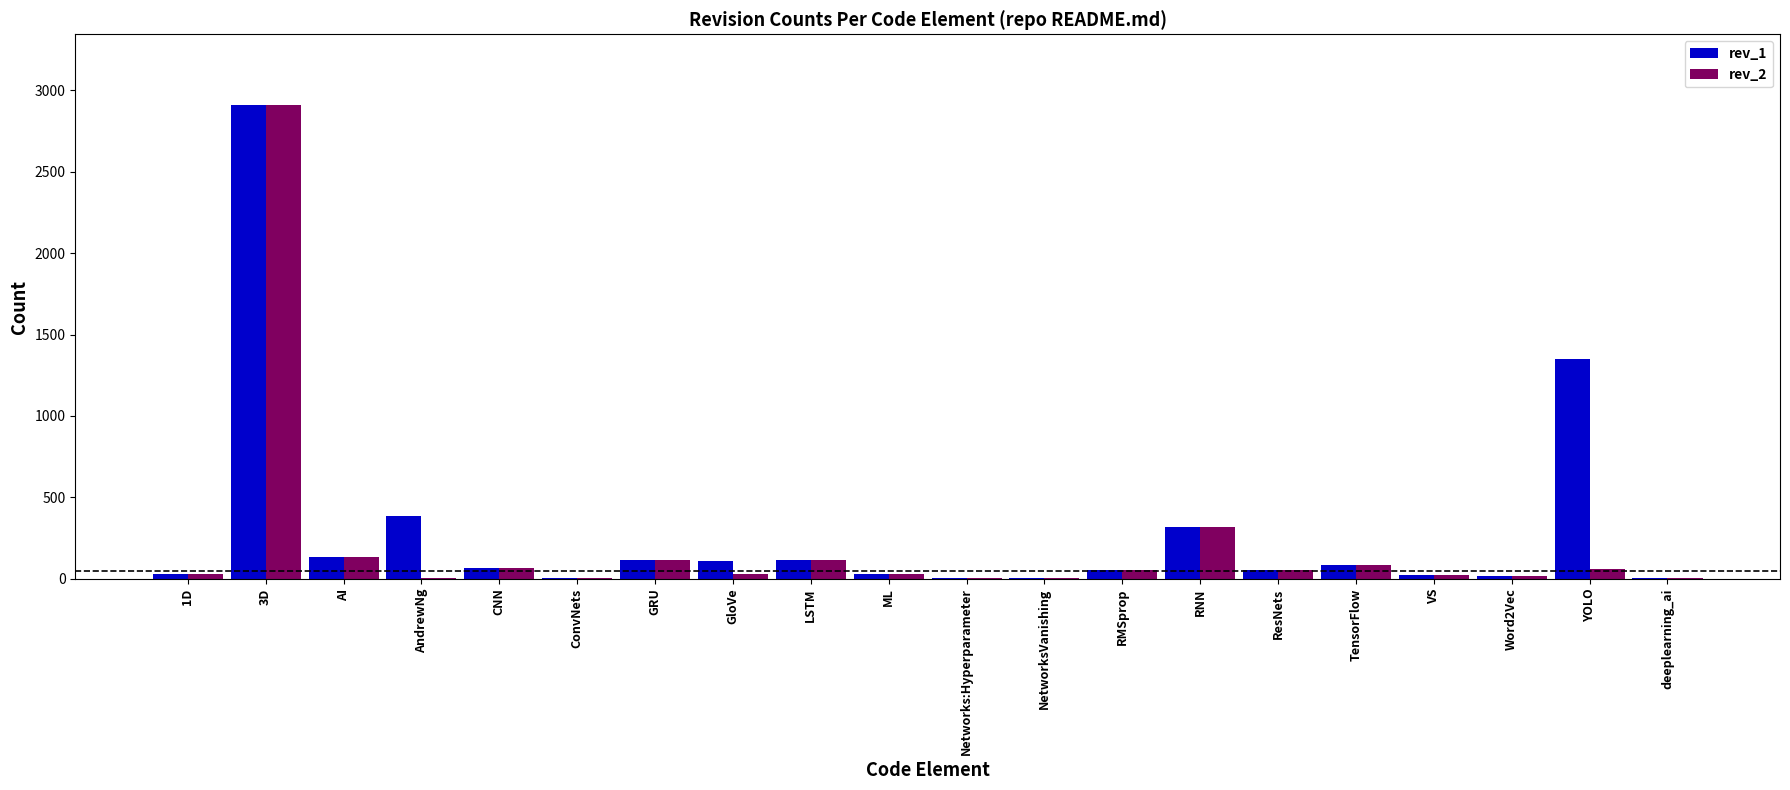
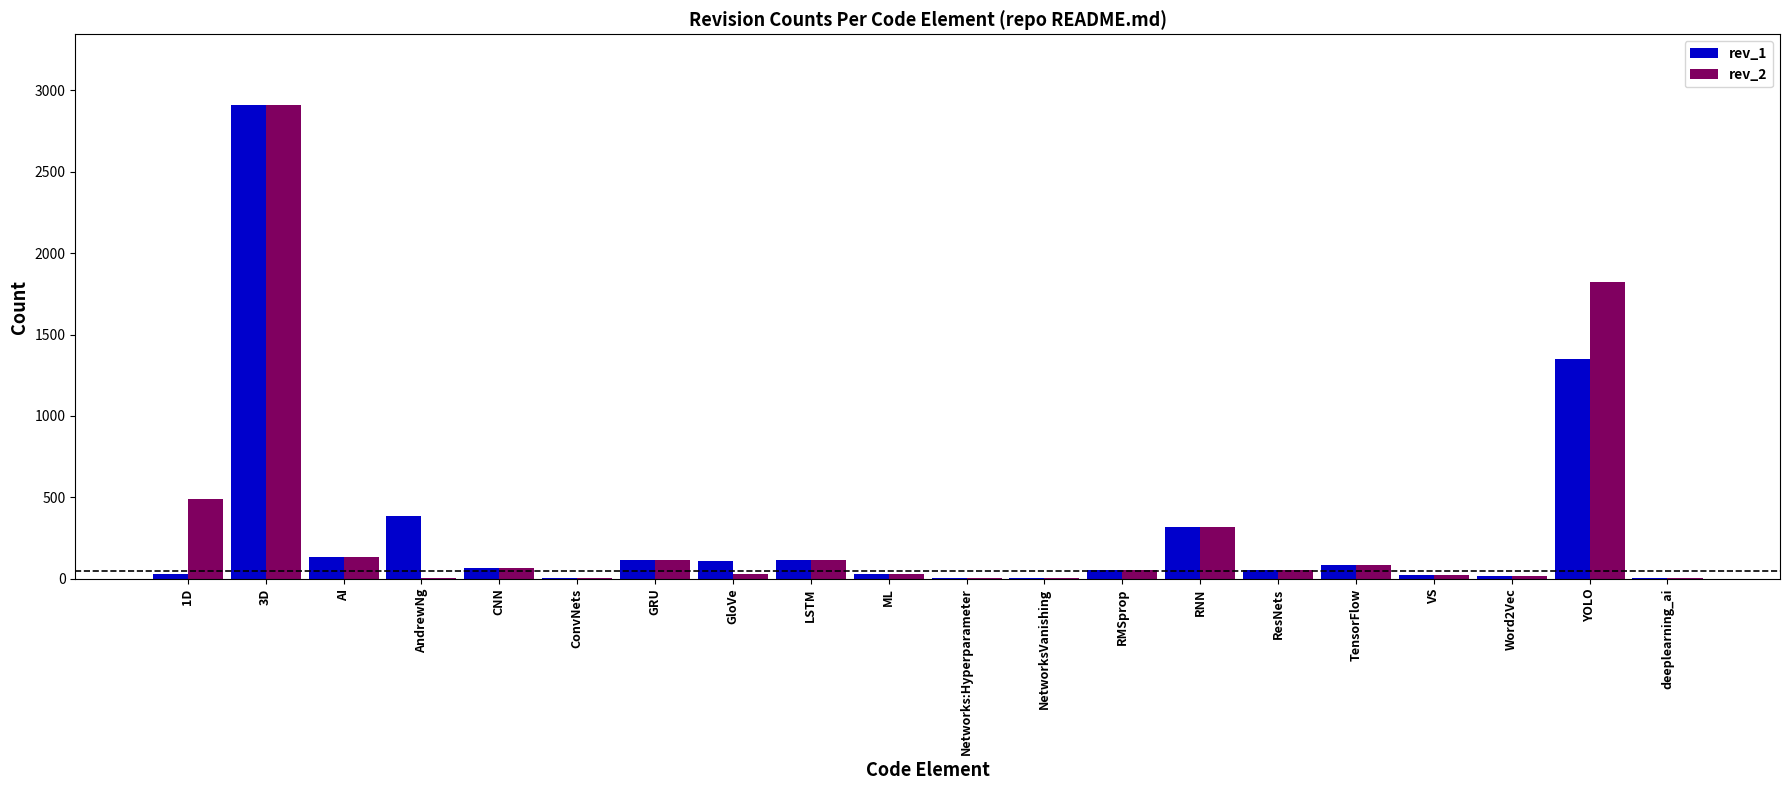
rev_2, 1D: 30 -> 490
rev_2, YOLO: 60 -> 1820
